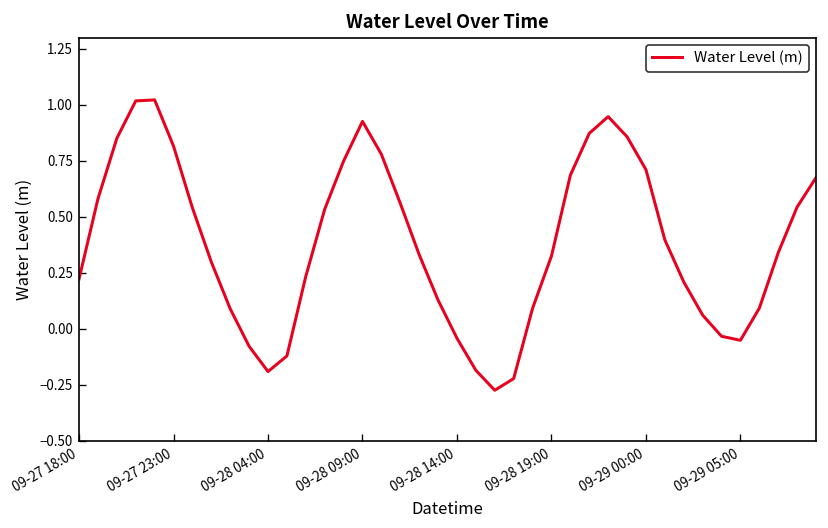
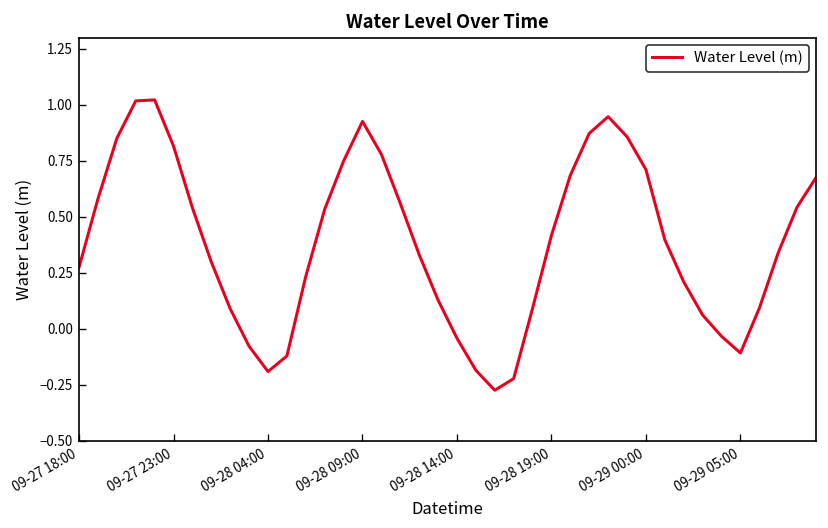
09-27 18:00: 0.22 -> 0.28
09-28 19:00: 0.33 -> 0.42
09-29 05:00: -0.05 -> -0.11
